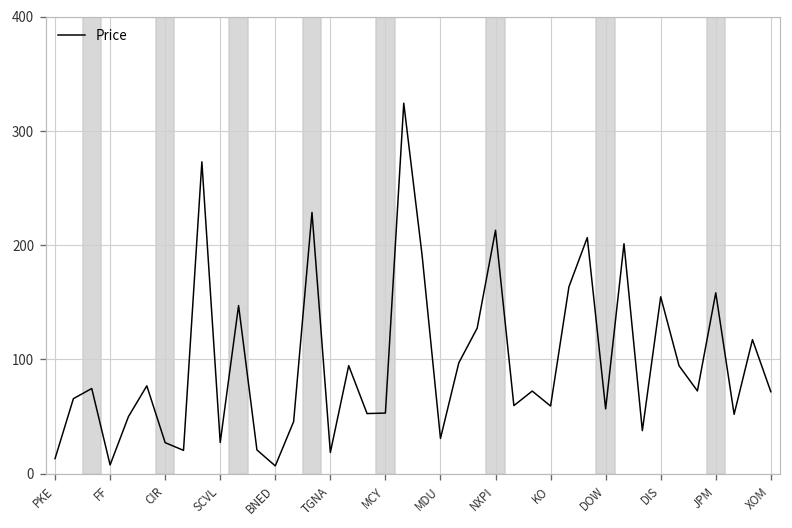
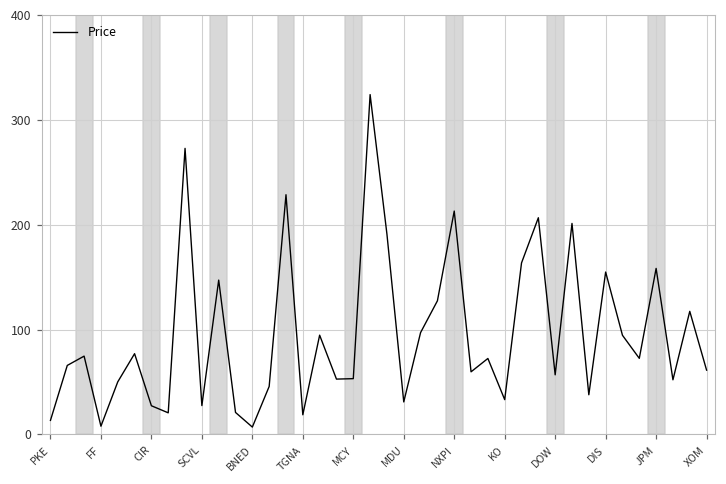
KO: 60 -> 30
XOM: 70 -> 60
